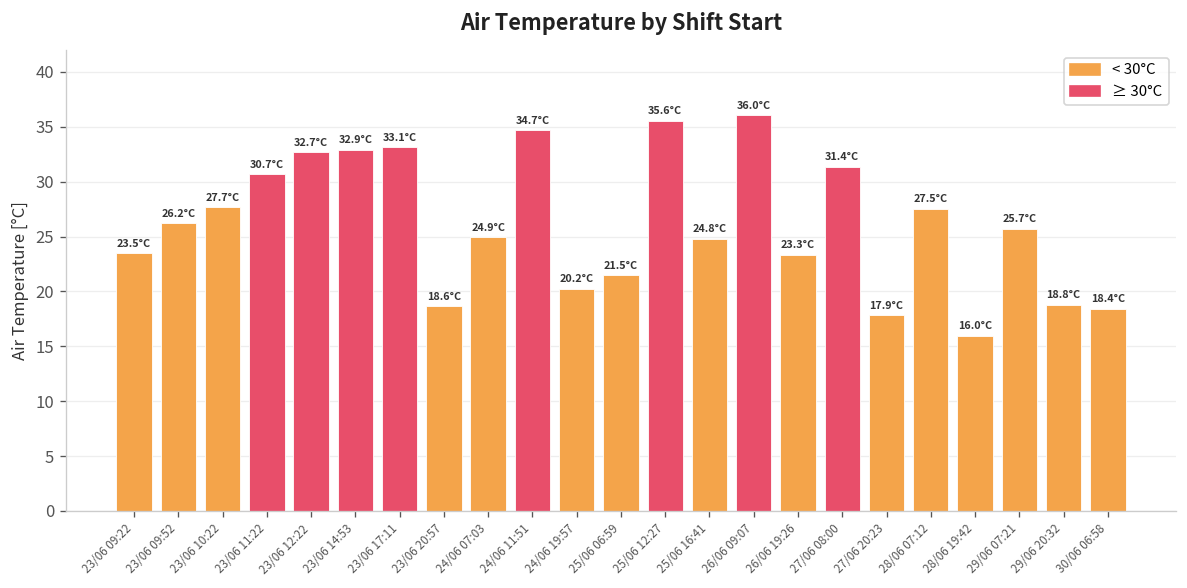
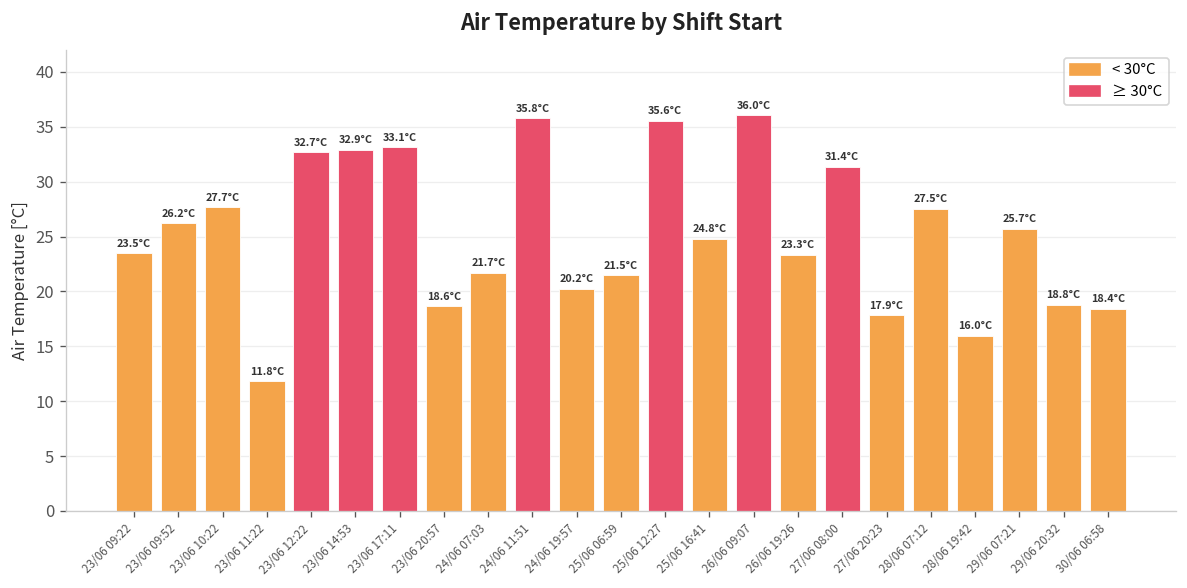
23/06 11:22: 30.7°C -> 11.8°C
24/06 07:03: 24.9°C -> 21.7°C
24/06 11:51: 34.7°C -> 35.8°C
